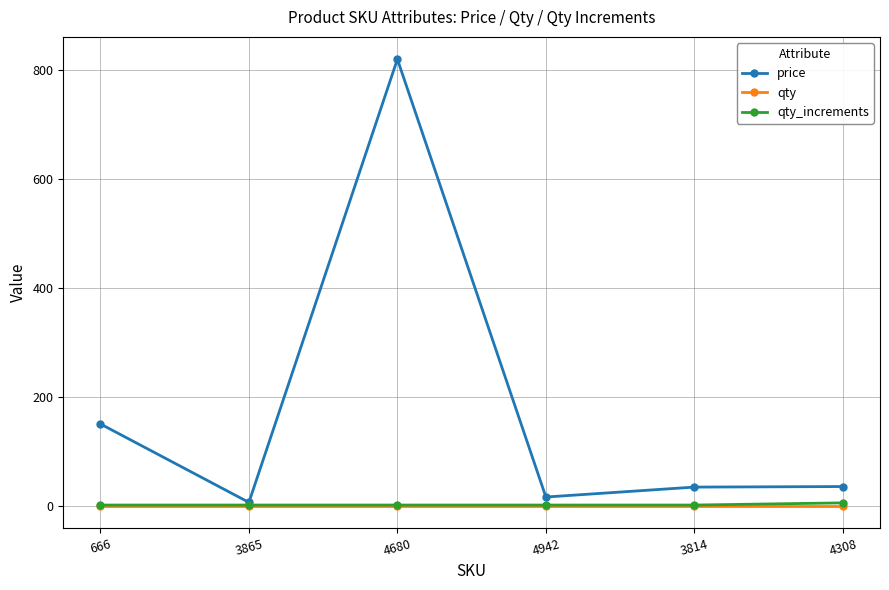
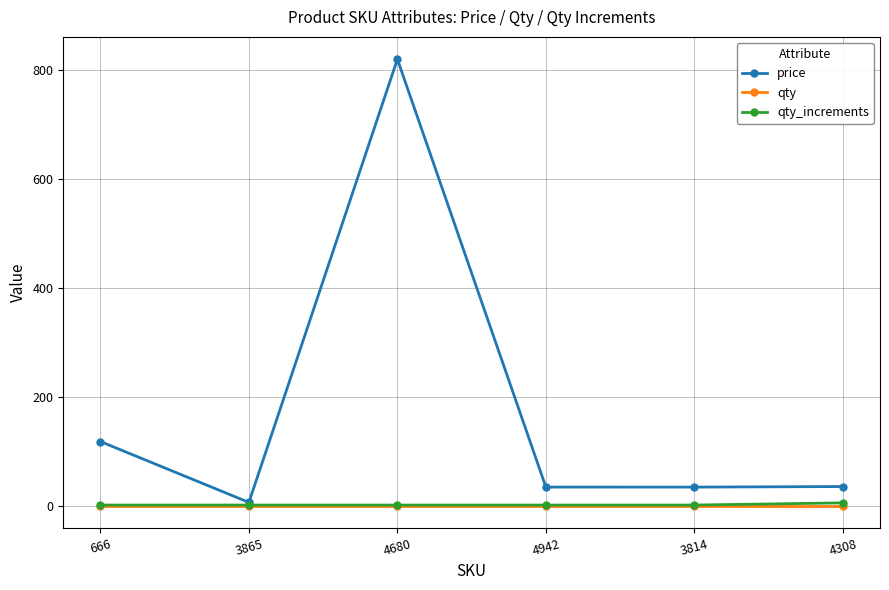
price, 666: 150 -> 120
price, 4942: 20 -> 30
